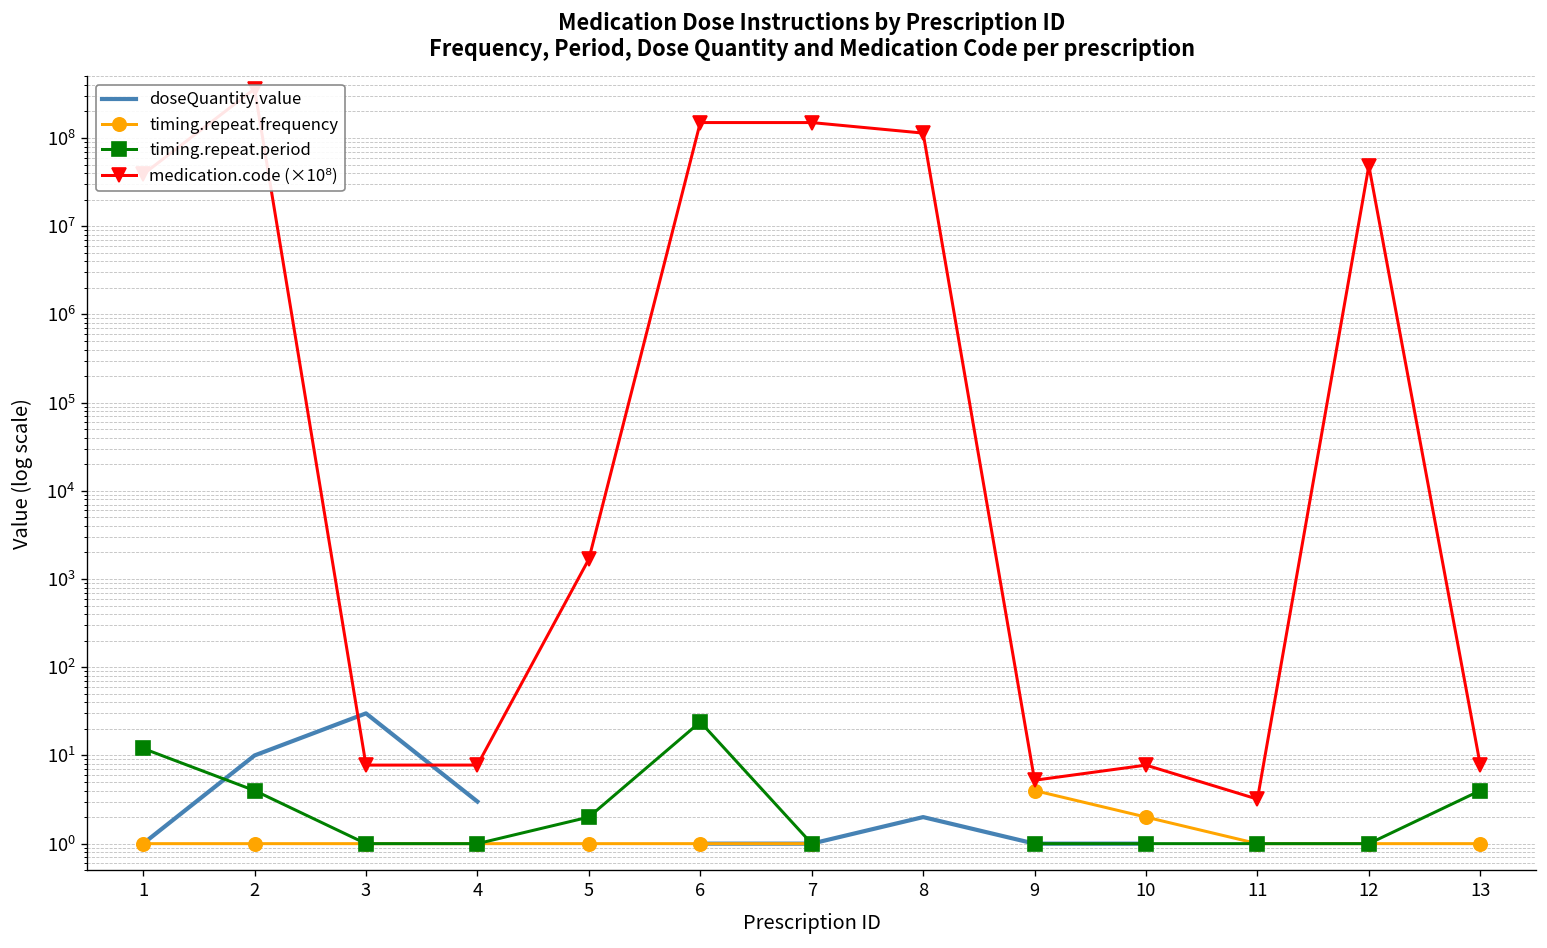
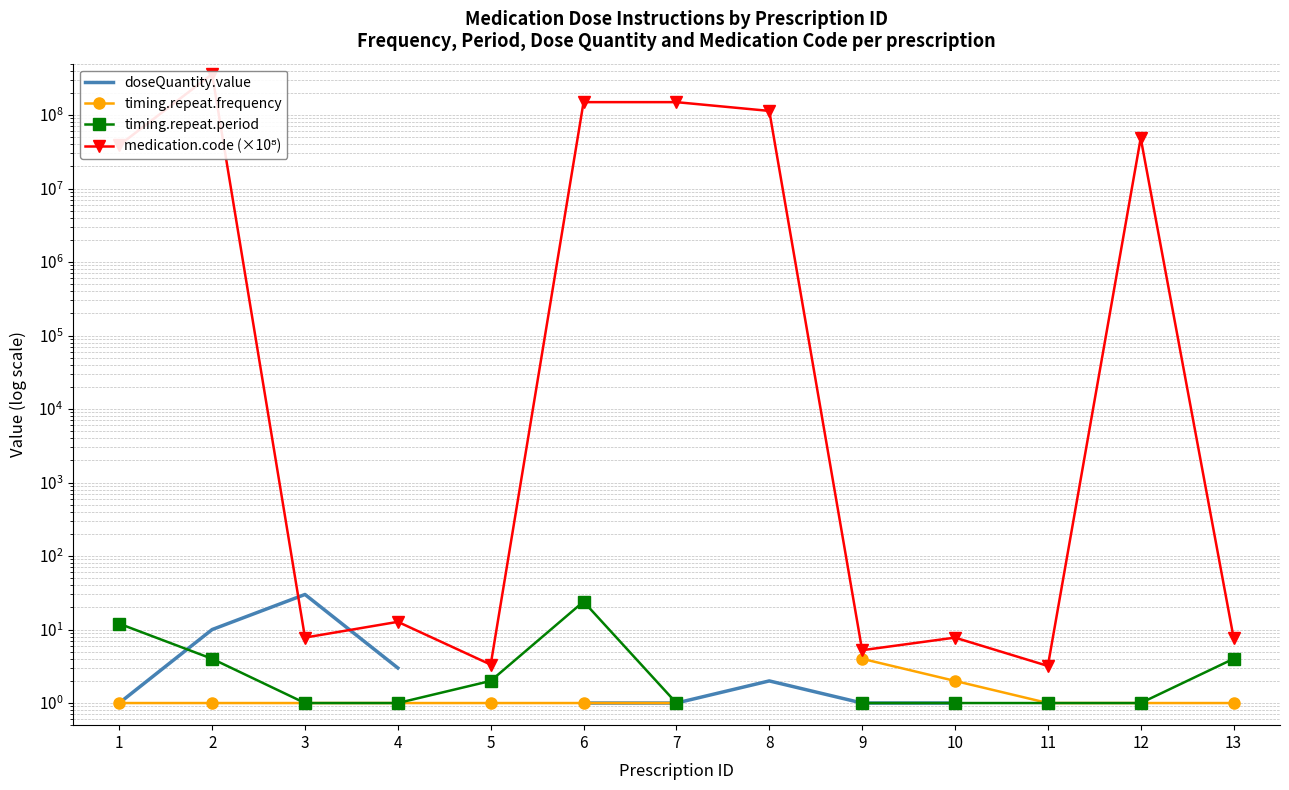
medication.code (×10⁸), 4: 8 -> 13
medication.code (×10⁸), 5: 1700 -> 3
